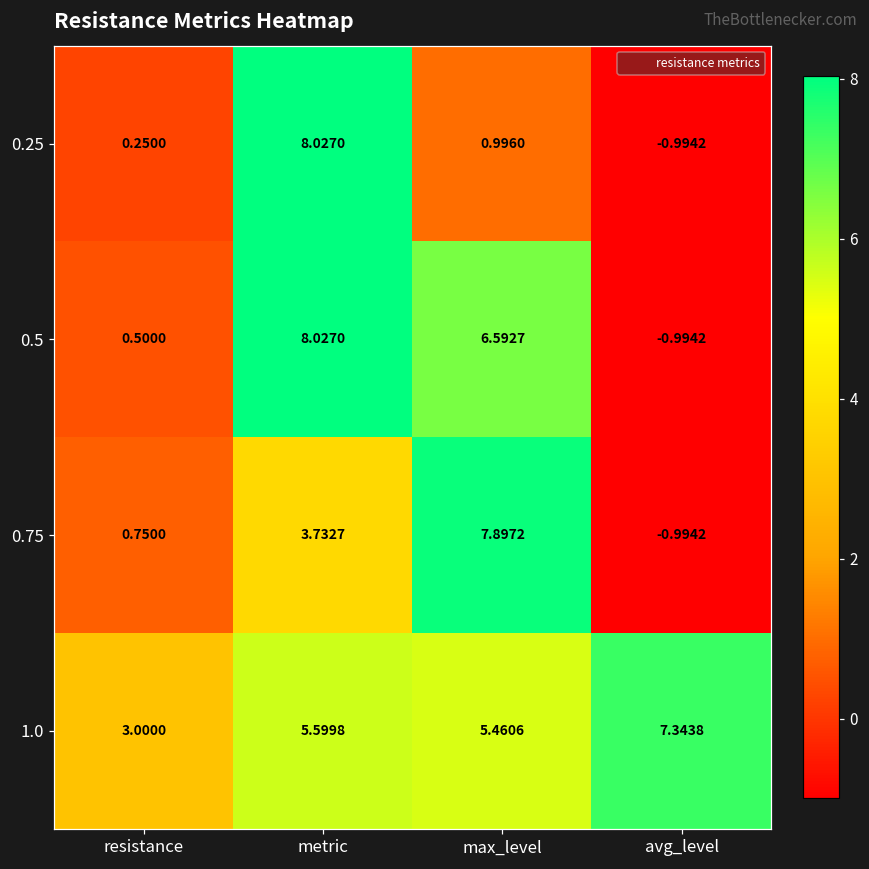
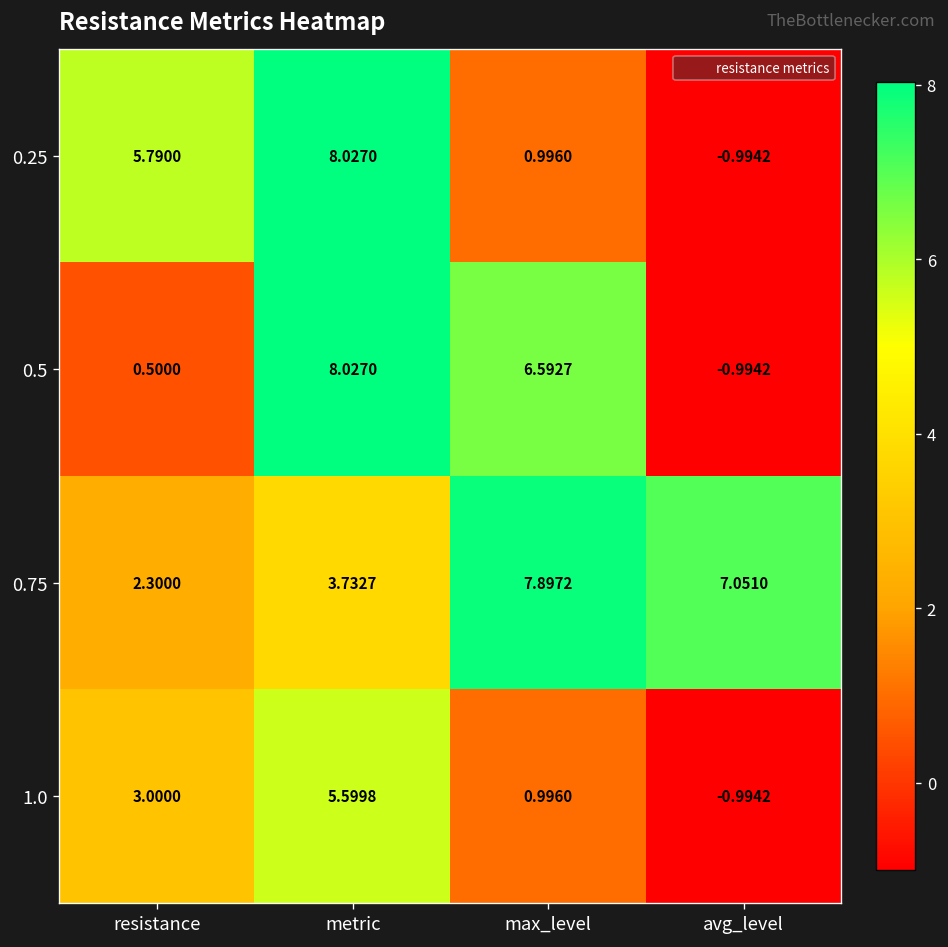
0.25, resistance: 0.2500 -> 5.7900
0.75, resistance: 0.7500 -> 2.3000
0.75, avg_level: -0.9942 -> 7.0510
1.0, max_level: 5.4606 -> 0.9960
1.0, avg_level: 7.3438 -> -0.9942
